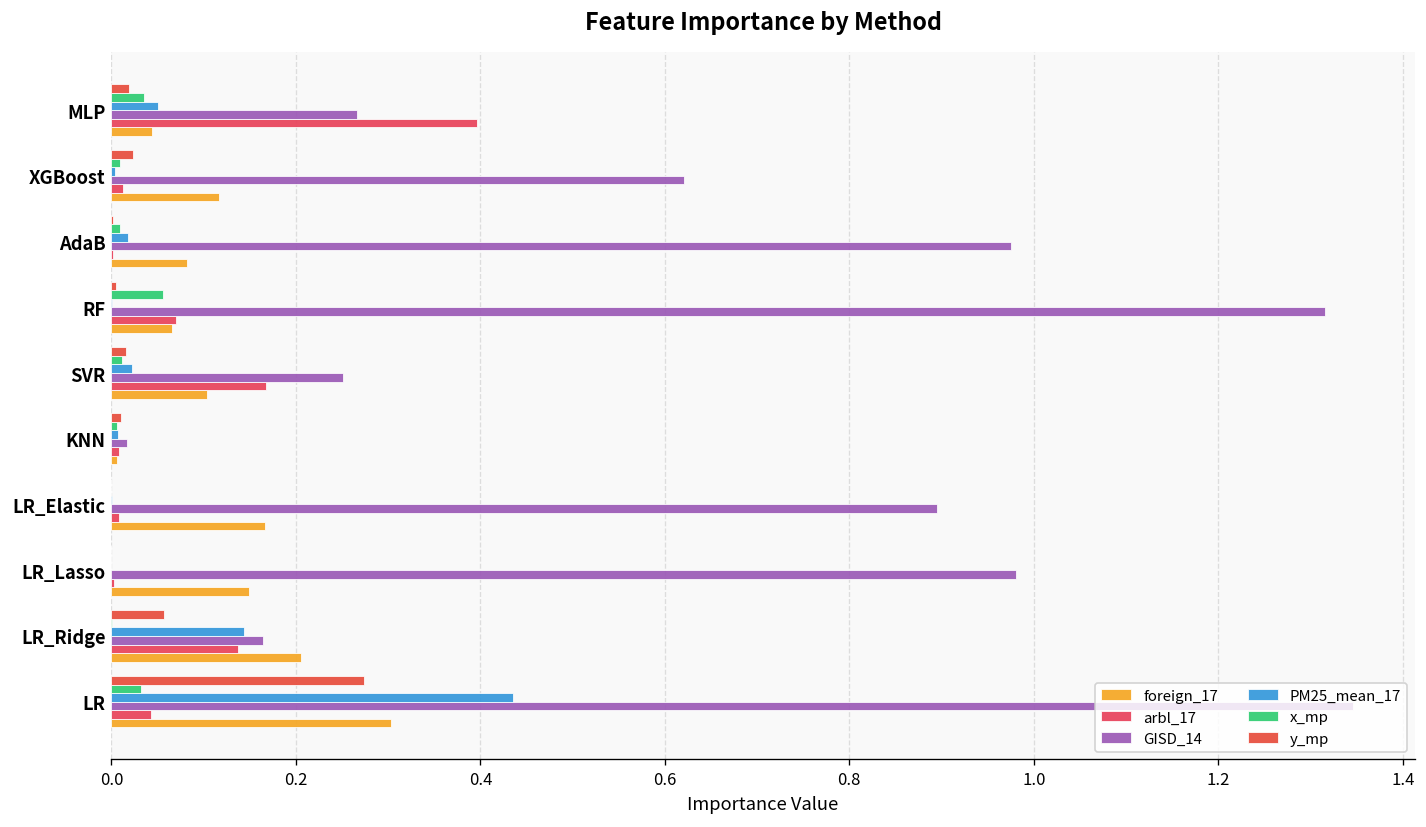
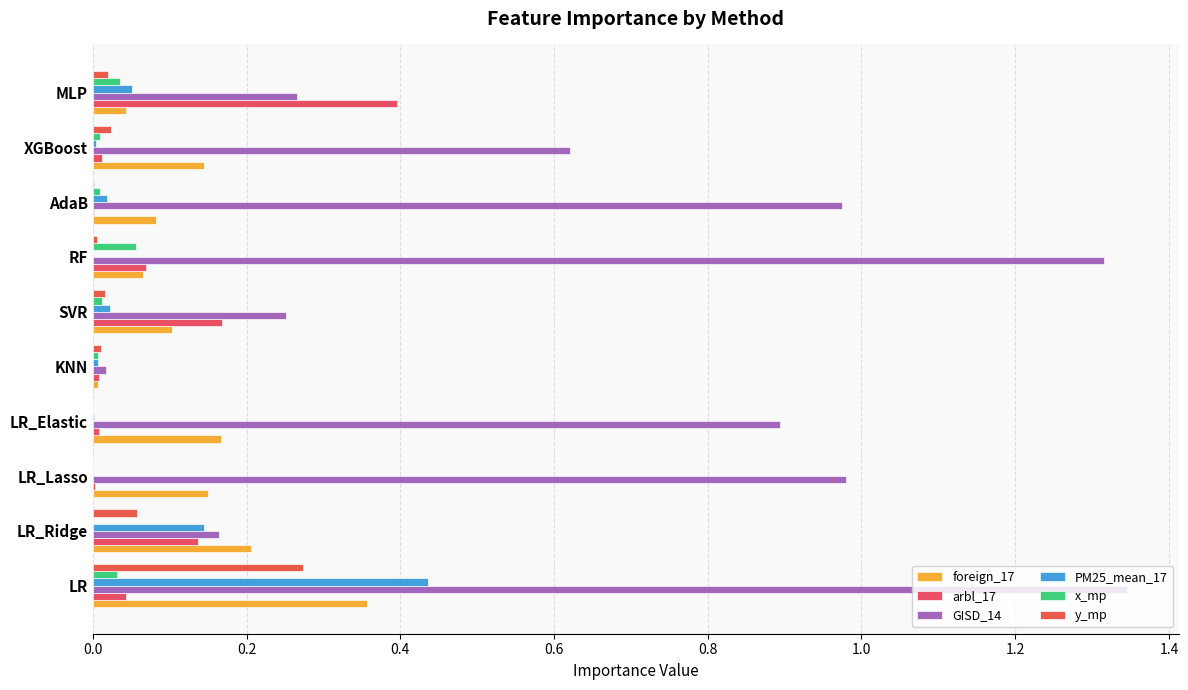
foreign_17, XGBoost: 0.12 -> 0.14
foreign_17, LR: 0.30 -> 0.36
